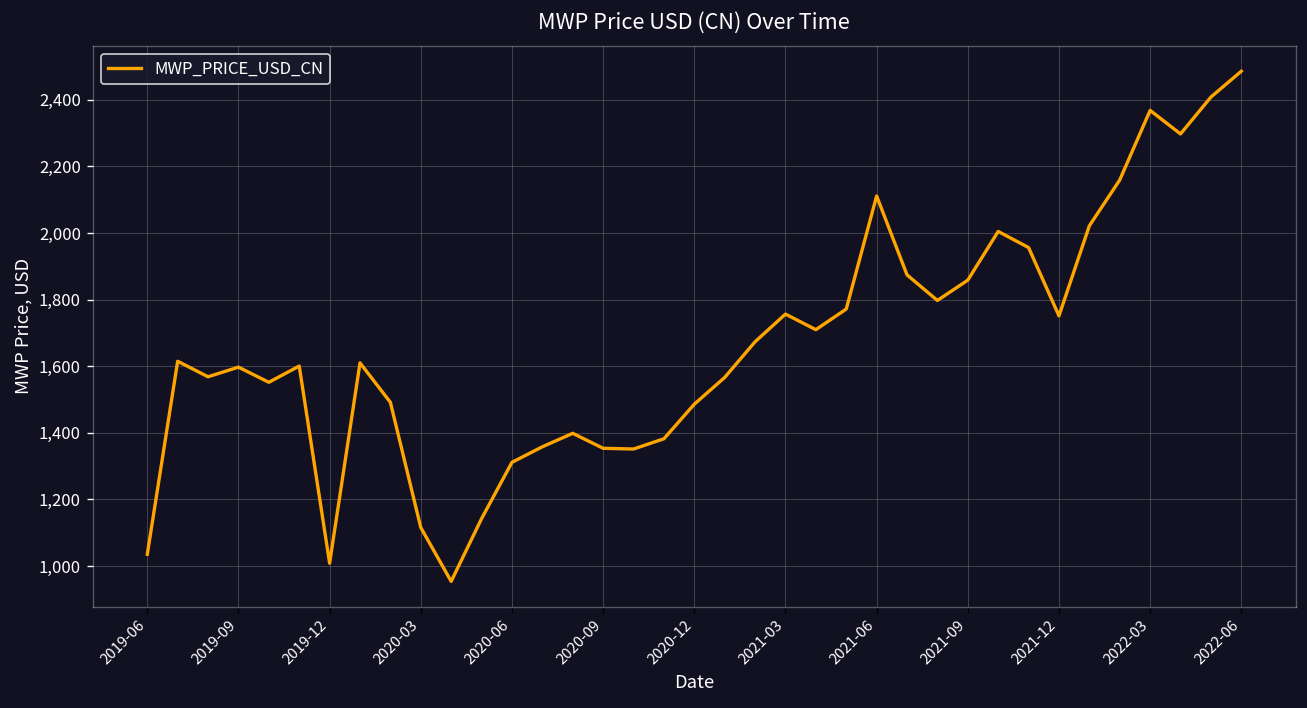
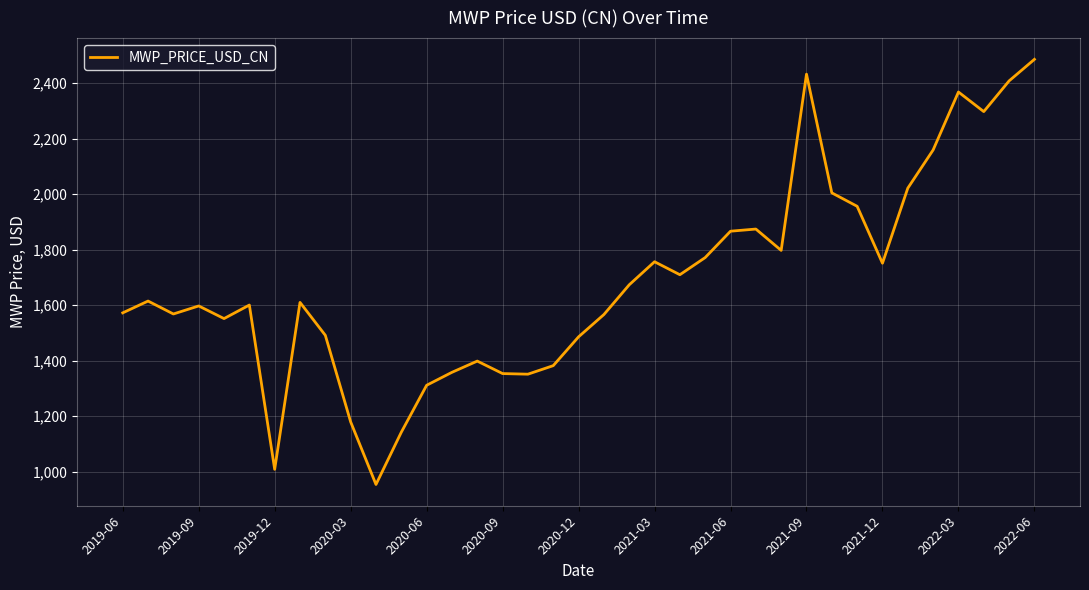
2019-06: 1,040 -> 1,570
2020-03: 1,120 -> 1,180
2021-06: 2,110 -> 1,870
2021-09: 1,860 -> 2,430
